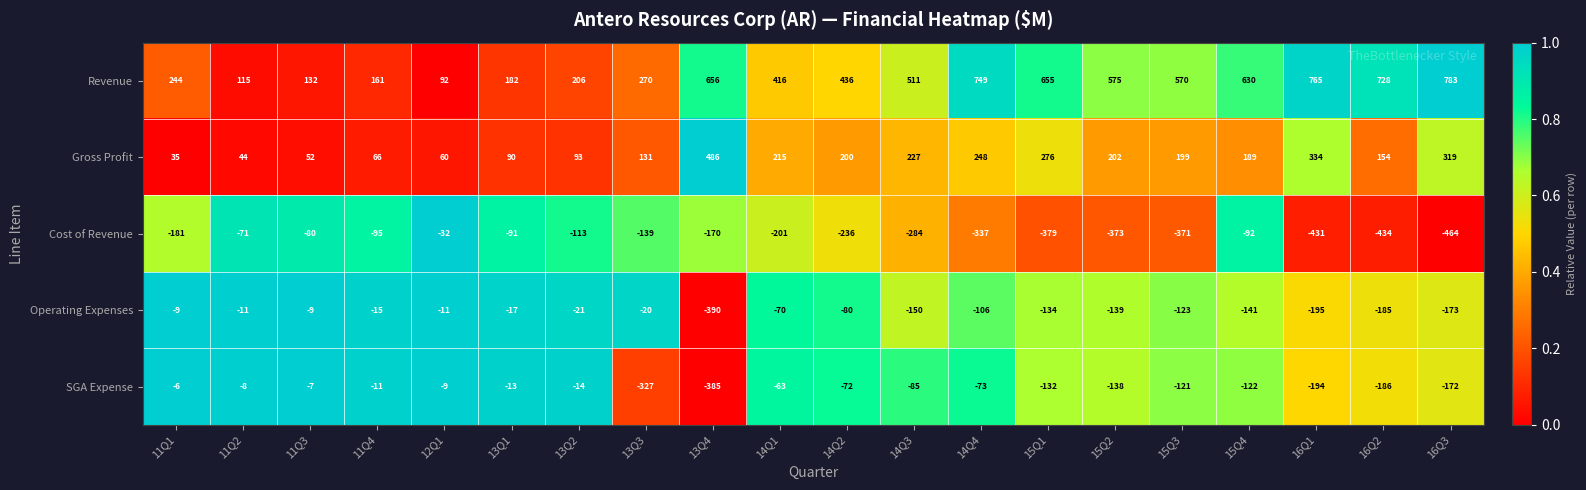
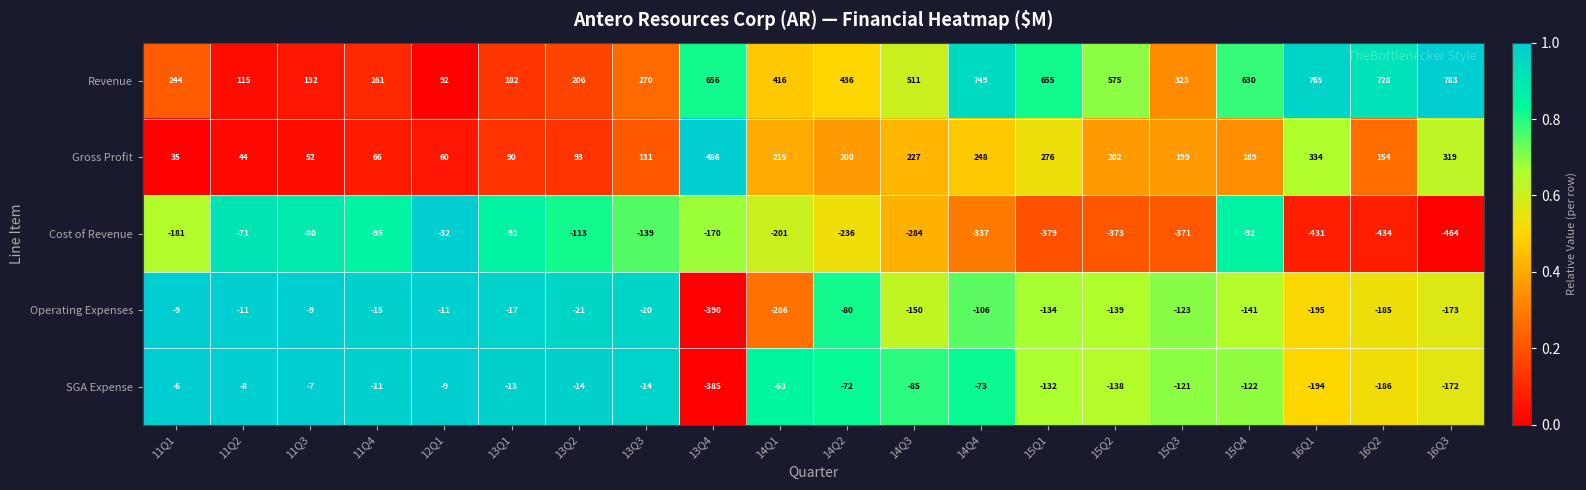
Revenue, 15Q3: 570 -> 323
Operating Expenses, 14Q1: -70 -> -286
SGA Expense, 13Q3: -327 -> -14
